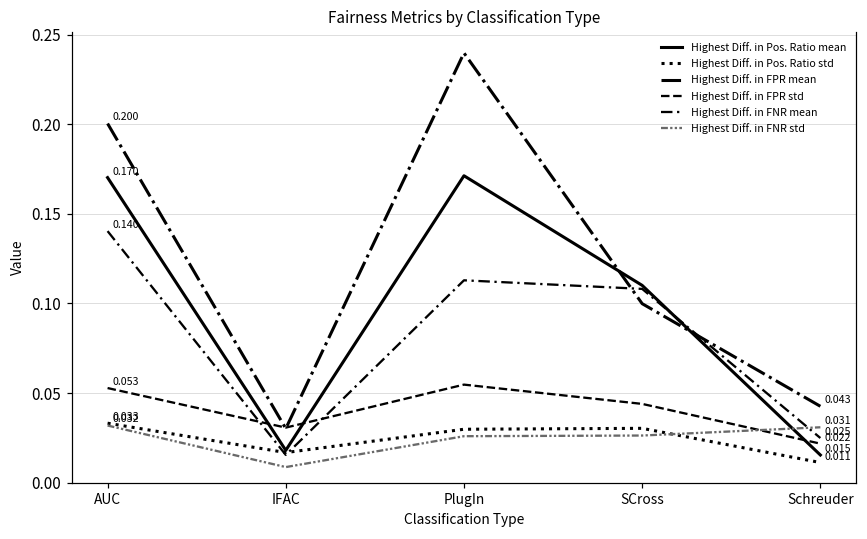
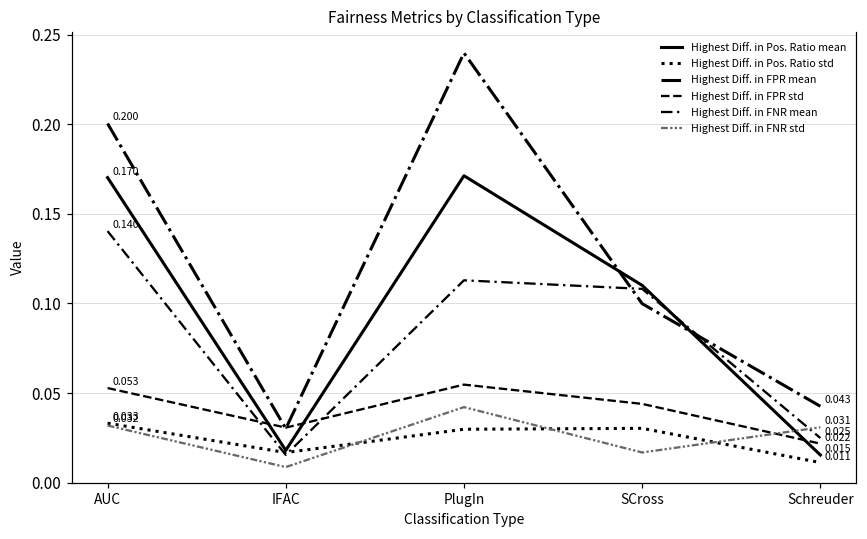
Highest Diff. in FNR std, PlugIn: 0.026 -> 0.042
Highest Diff. in FNR std, SCross: 0.026 -> 0.017
